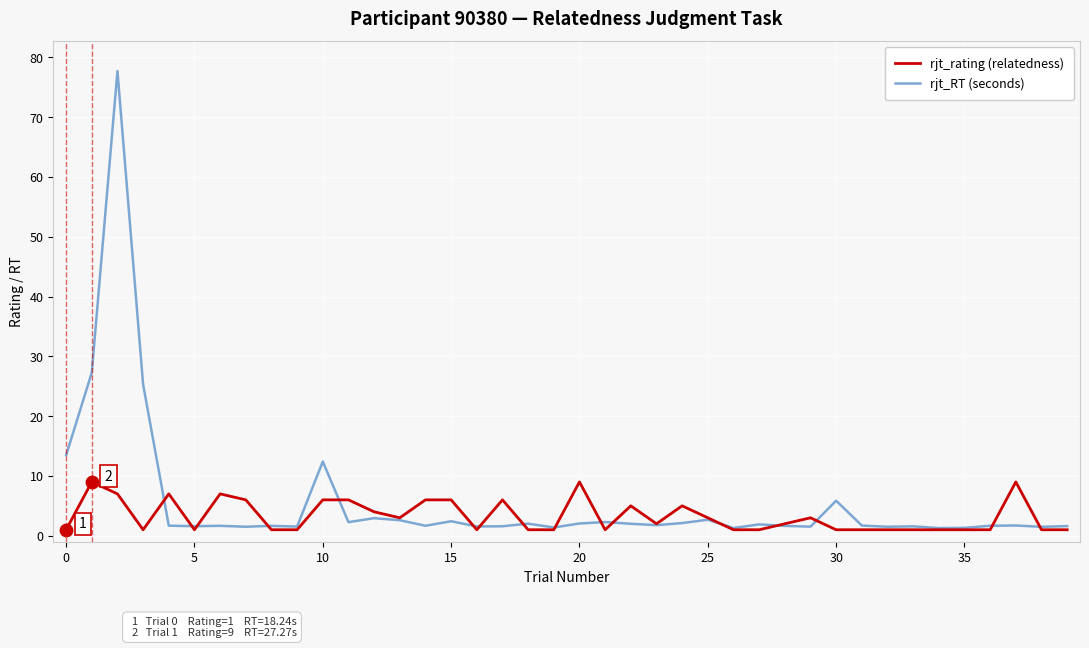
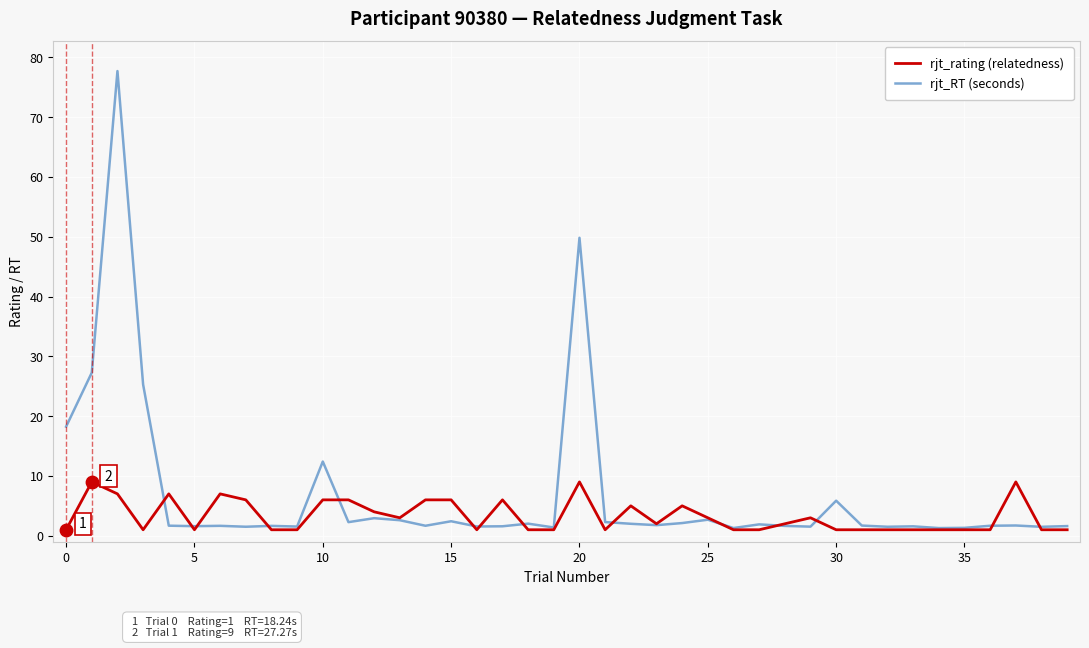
rjt_RT (seconds), 0: 13 -> 18
rjt_RT (seconds), 20: 2 -> 50
